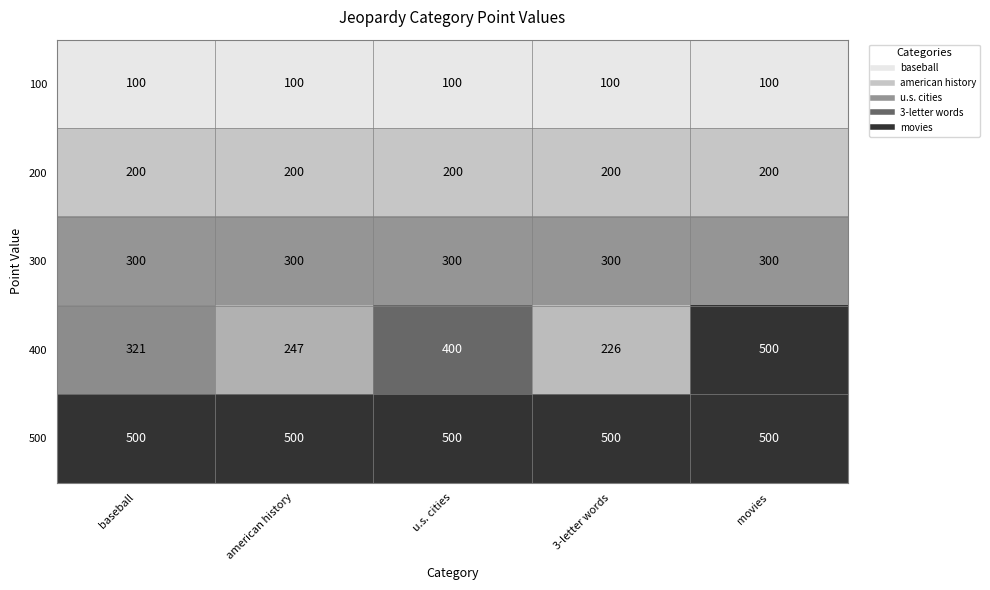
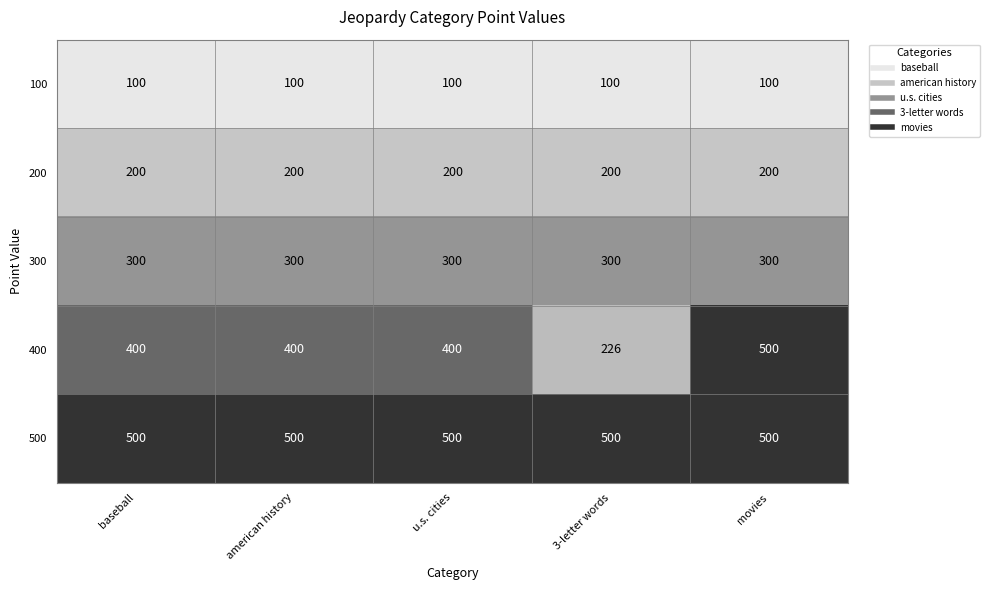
400, baseball: 321 -> 400
400, american history: 247 -> 400
